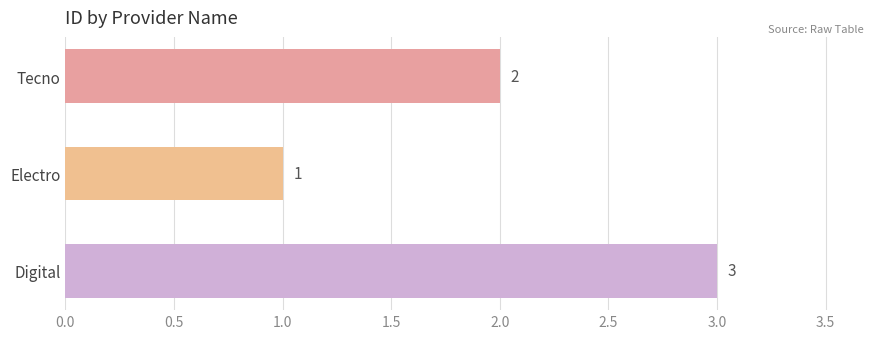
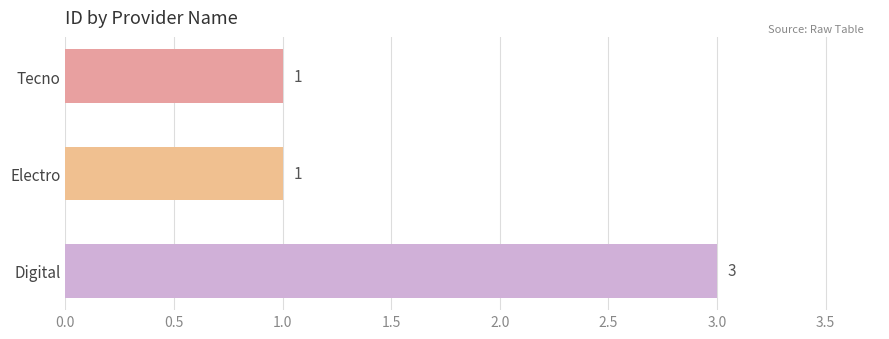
Tecno: 2 -> 1
